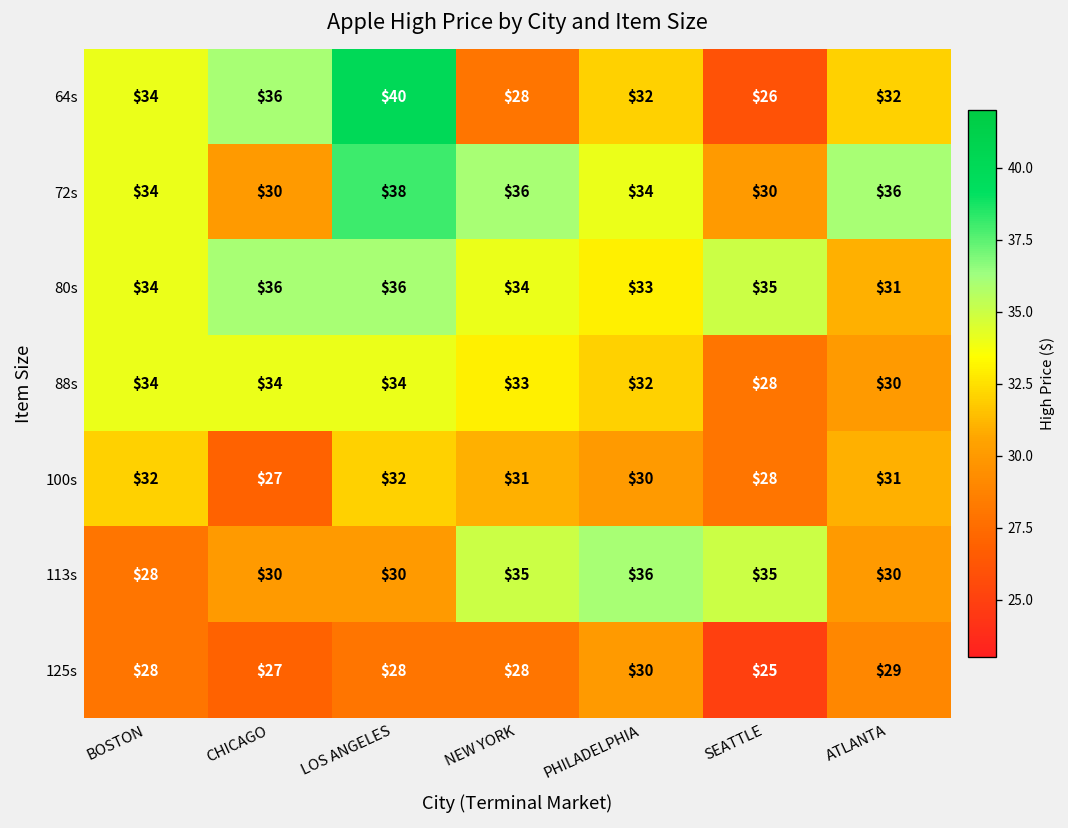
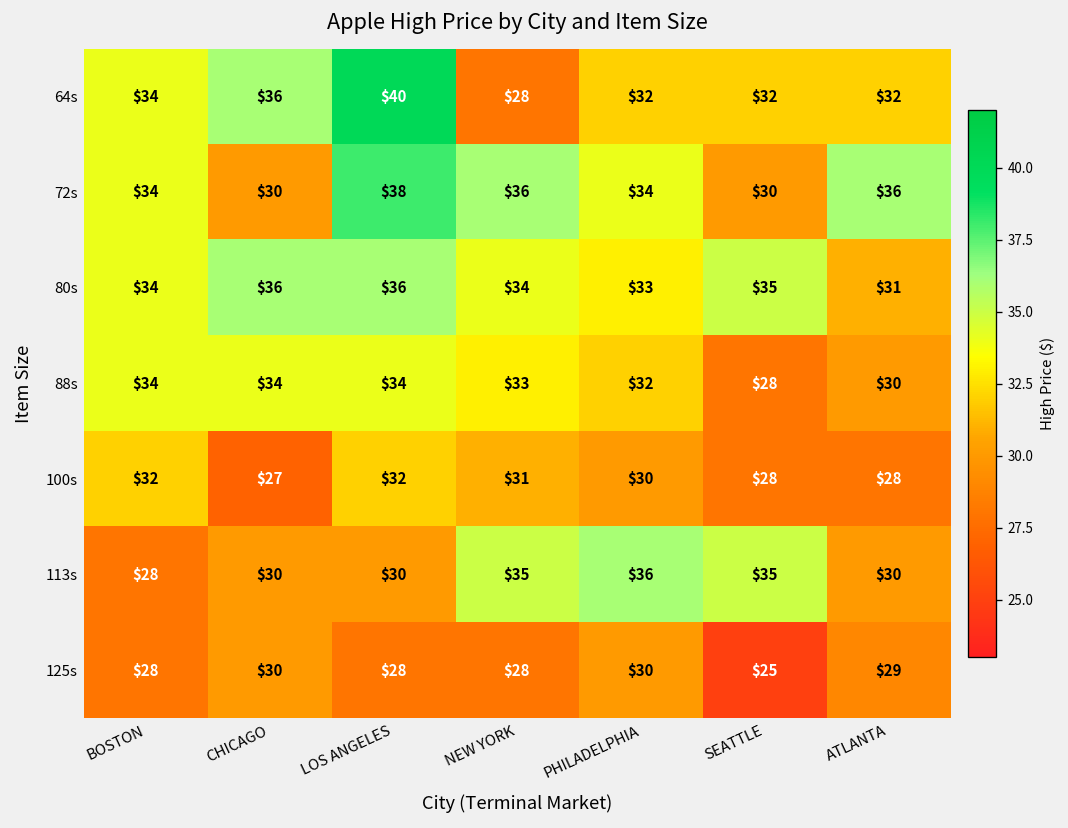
64s, SEATTLE: $26 -> $32
100s, ATLANTA: $31 -> $28
125s, CHICAGO: $27 -> $30
